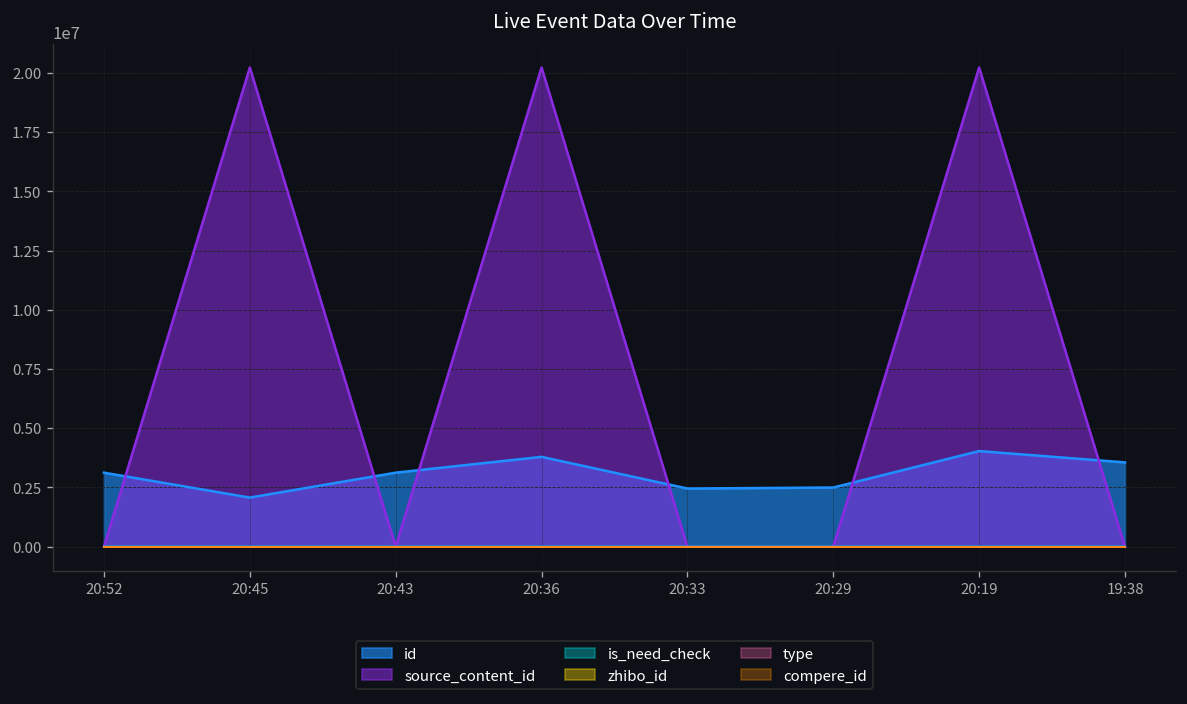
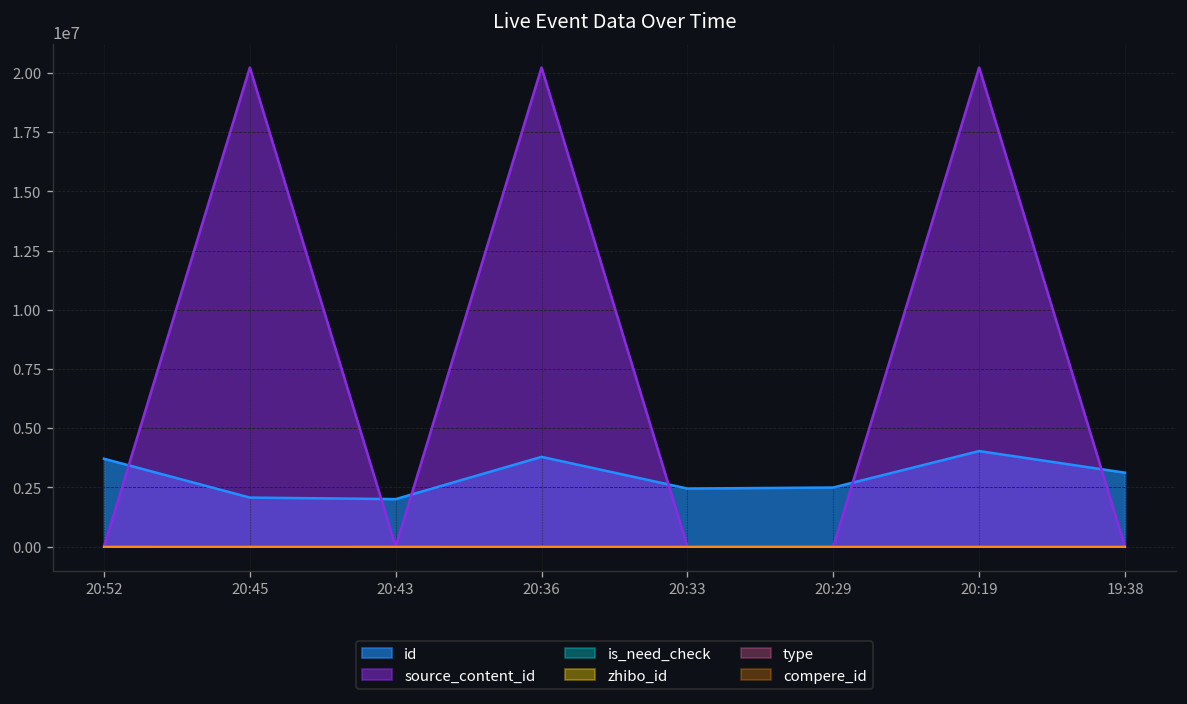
id, 20:52: 3100000 -> 3700000
id, 20:43: 3100000 -> 2000000
id, 19:38: 3600000 -> 3100000
